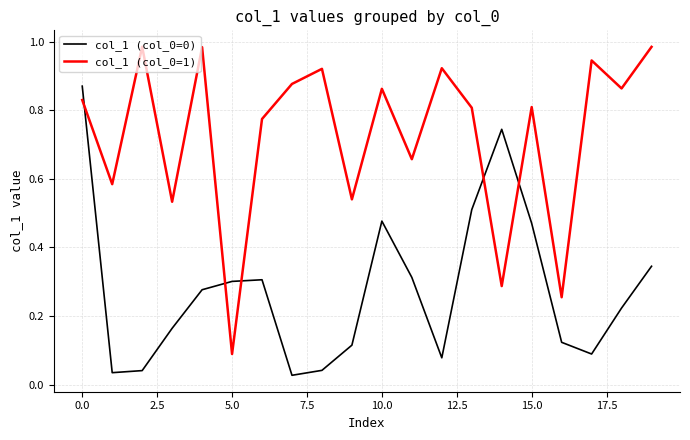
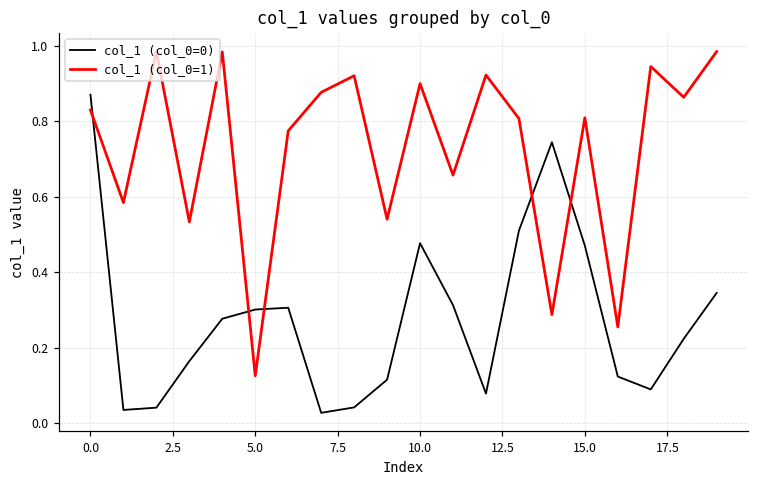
col_1 (col_0=1), 5.0: 0.09 -> 0.13
col_1 (col_0=1), 10.0: 0.86 -> 0.90
